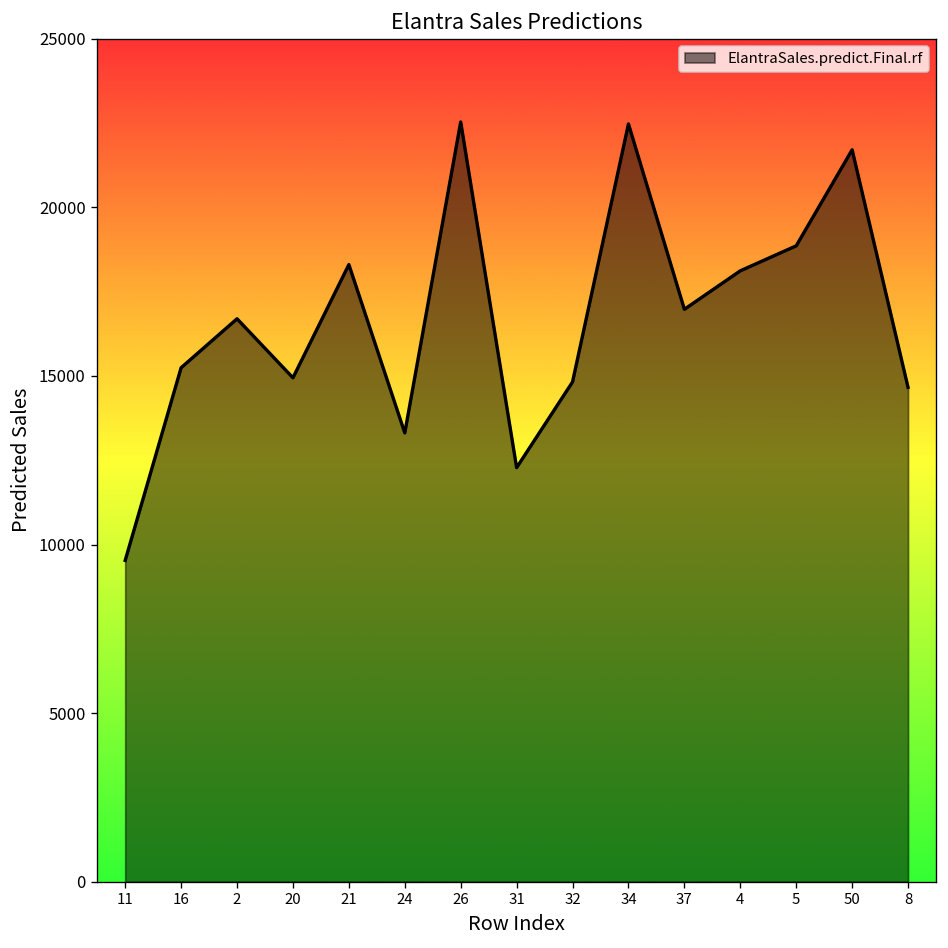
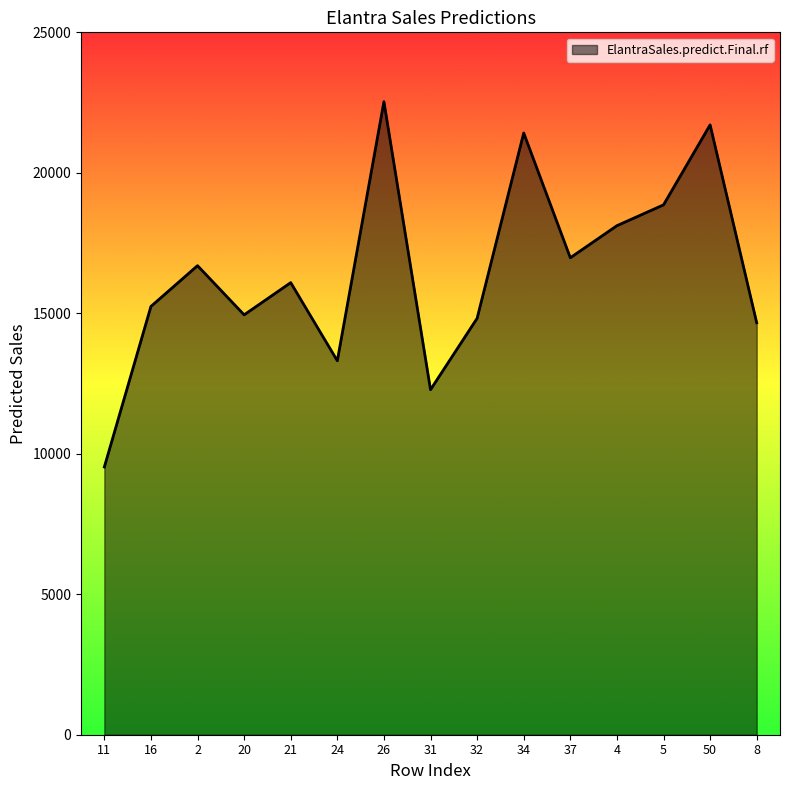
21: 18300 -> 16100
34: 22500 -> 21400
